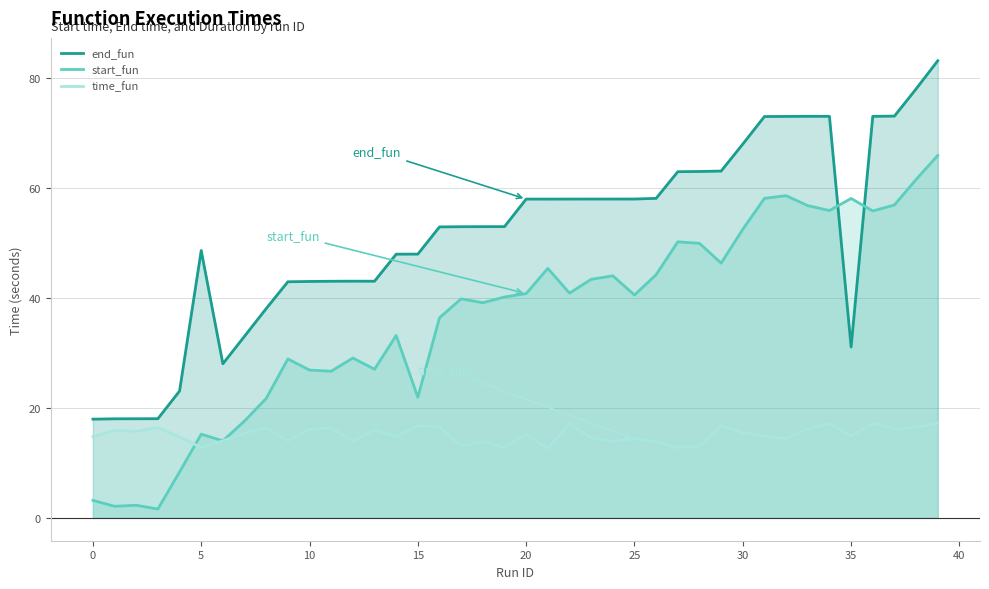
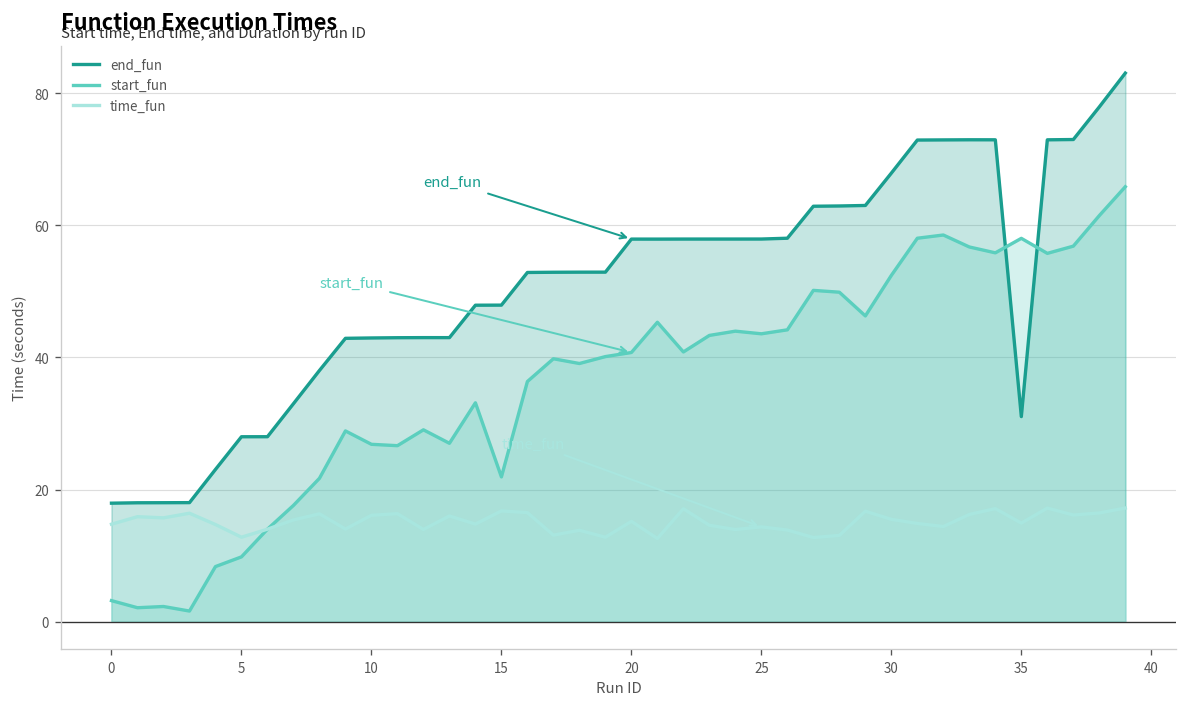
end_fun, 5: 49 -> 28
start_fun, 5: 15 -> 10
start_fun, 25: 40 -> 44
